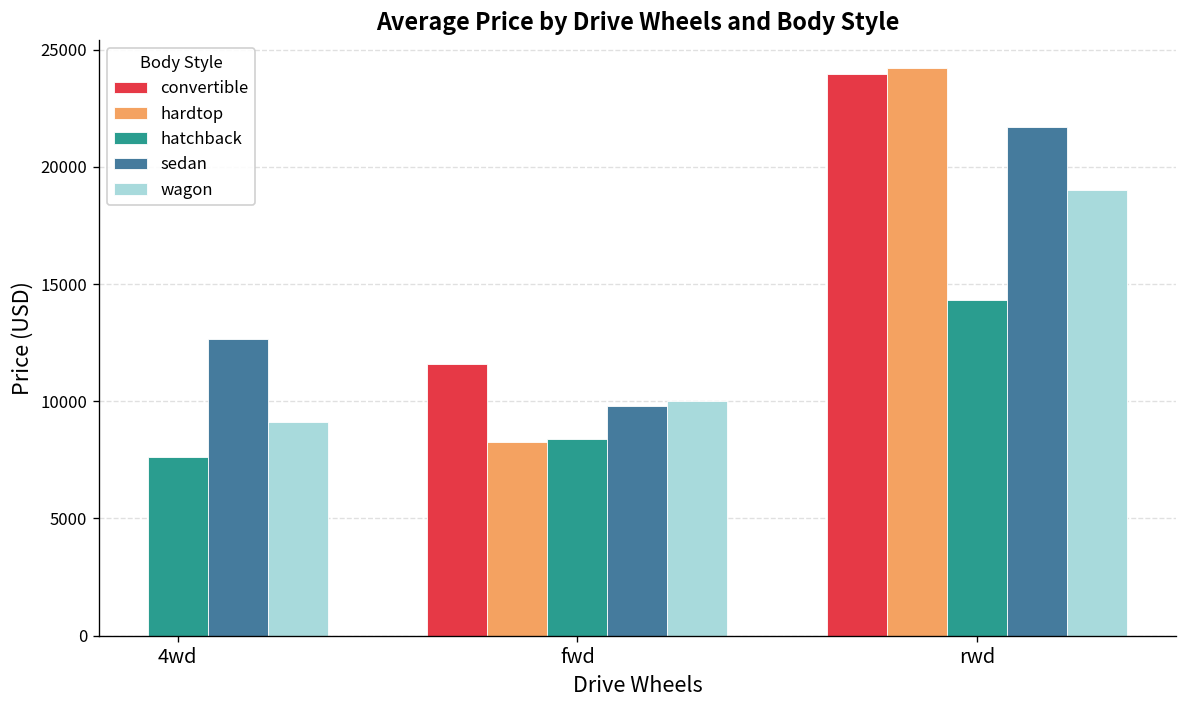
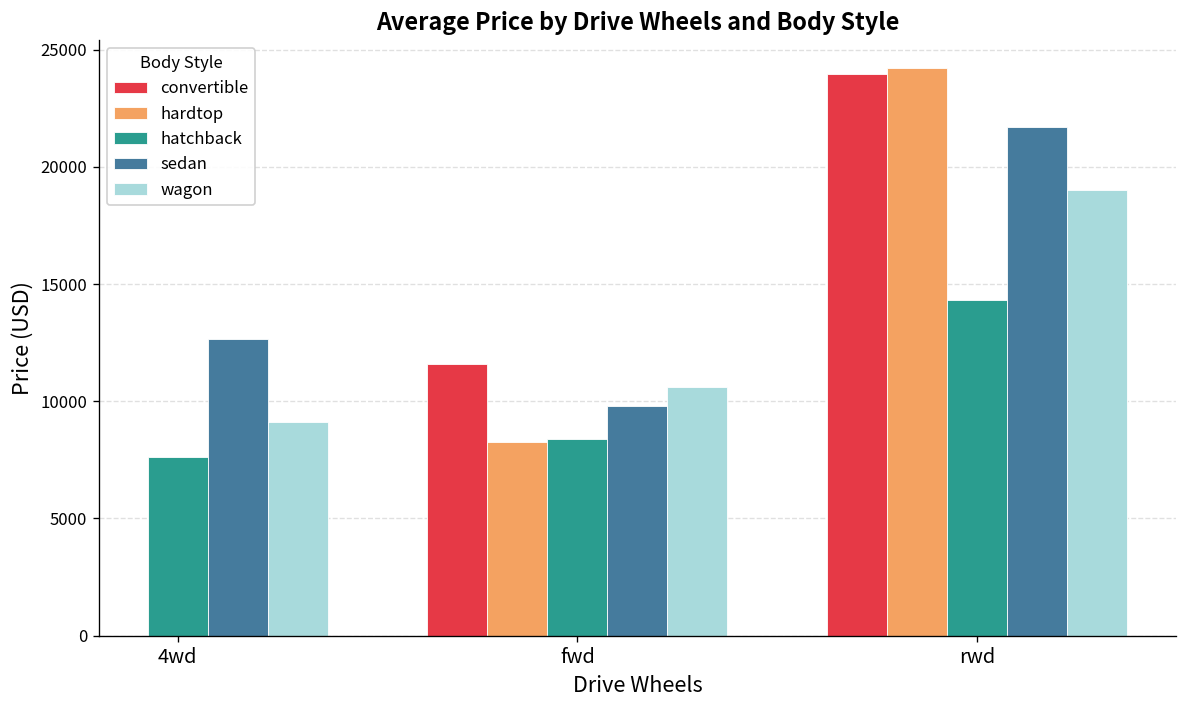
wagon, fwd: 10000 -> 10600
